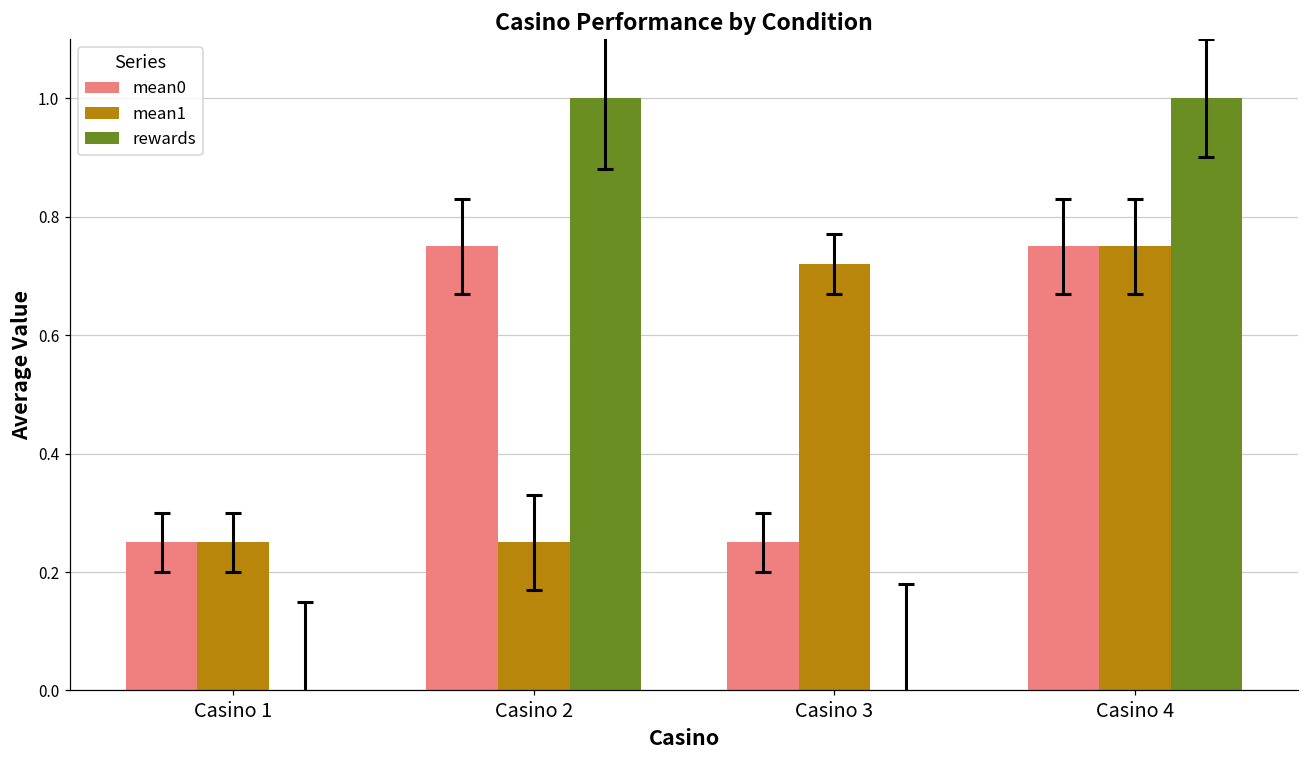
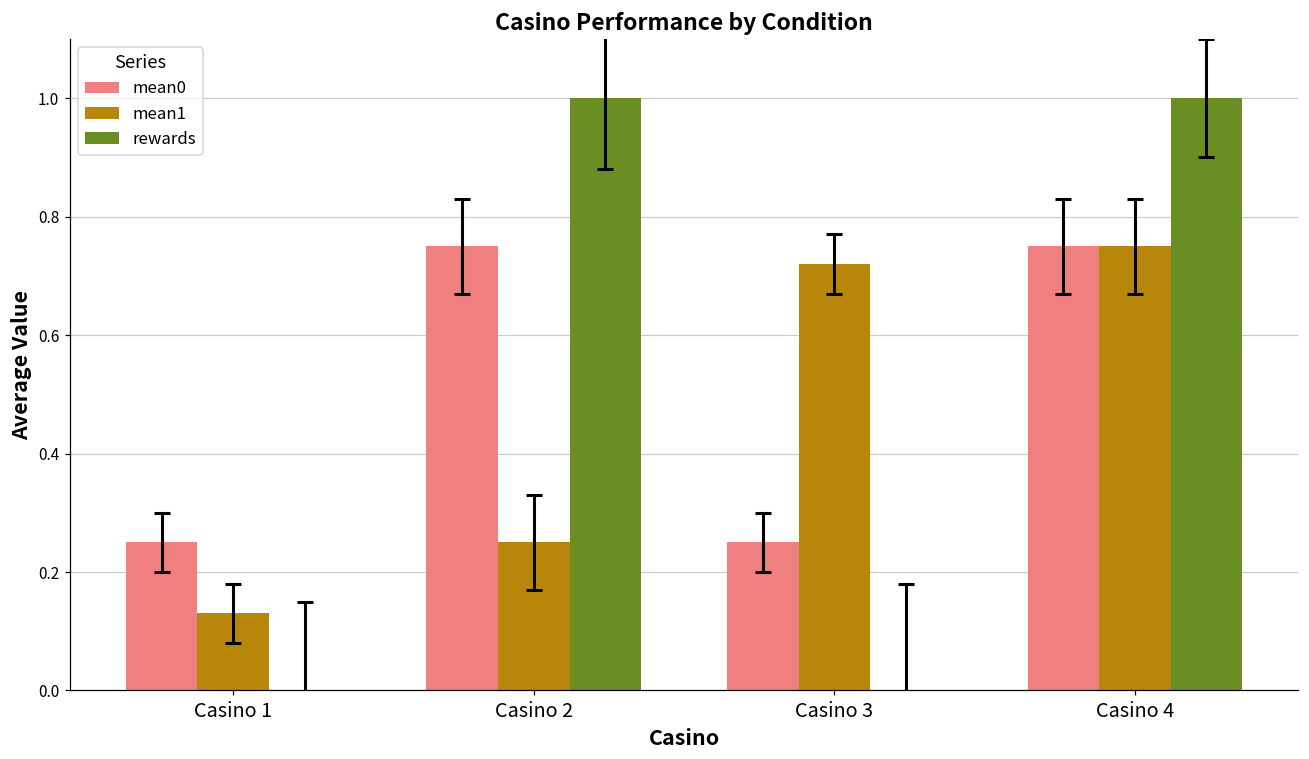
mean1, Casino 1: 0.25 -> 0.13
